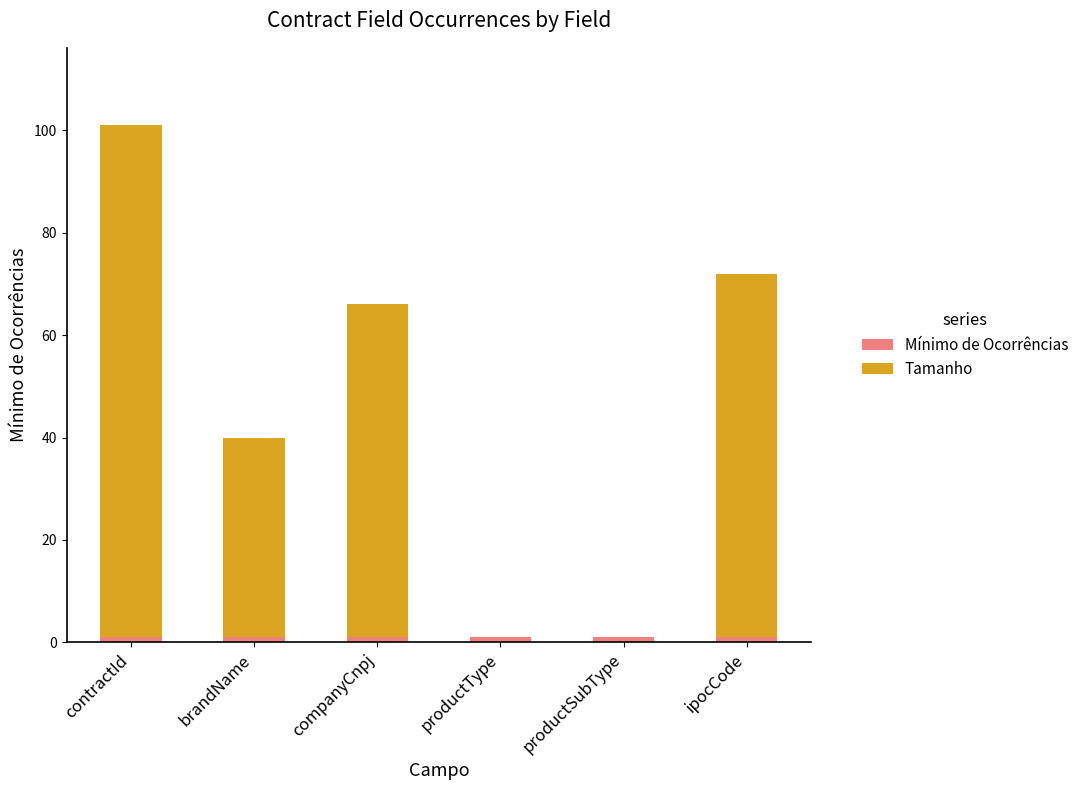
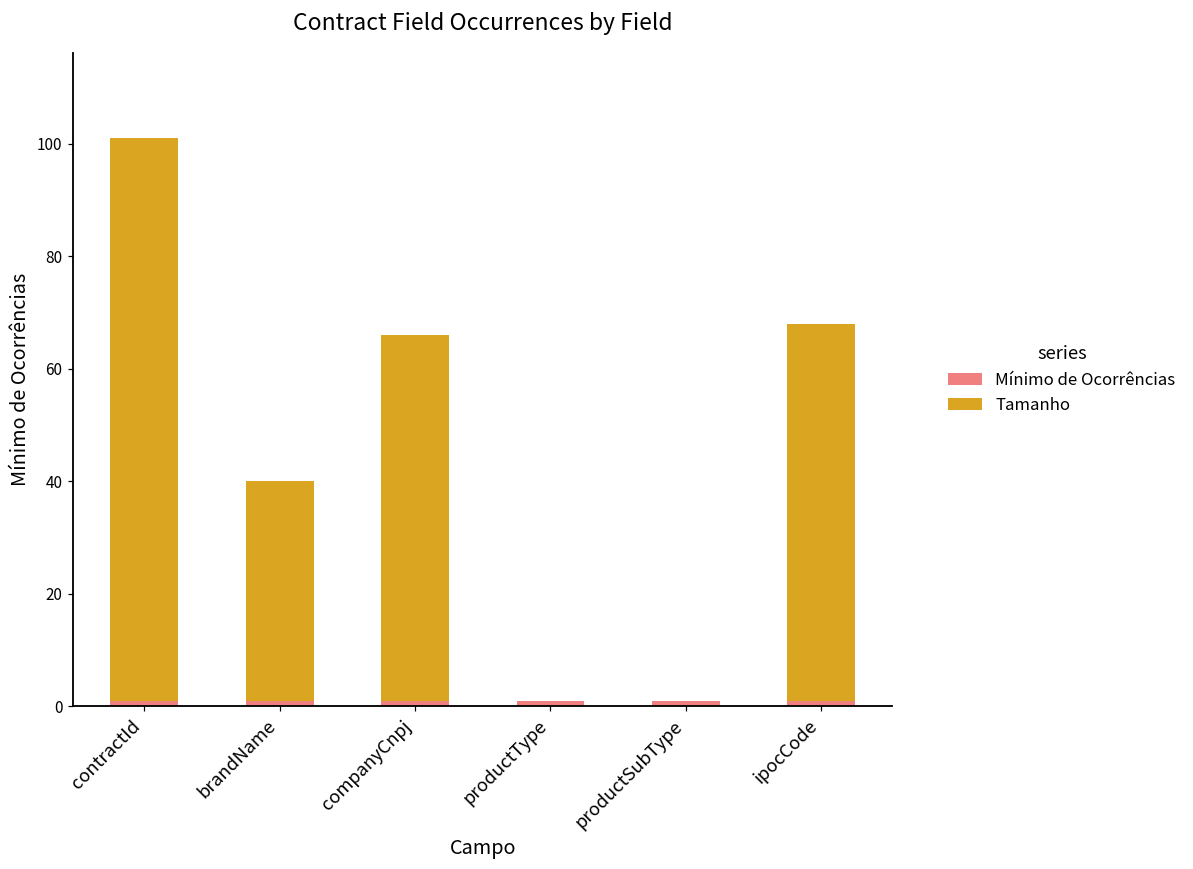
Tamanho, ipocCode: 71 -> 67
